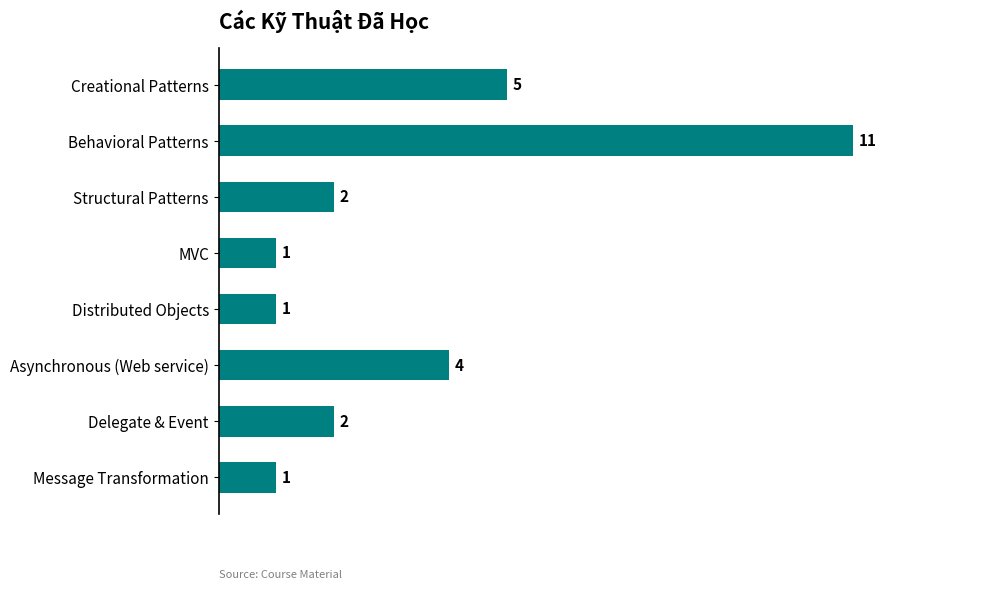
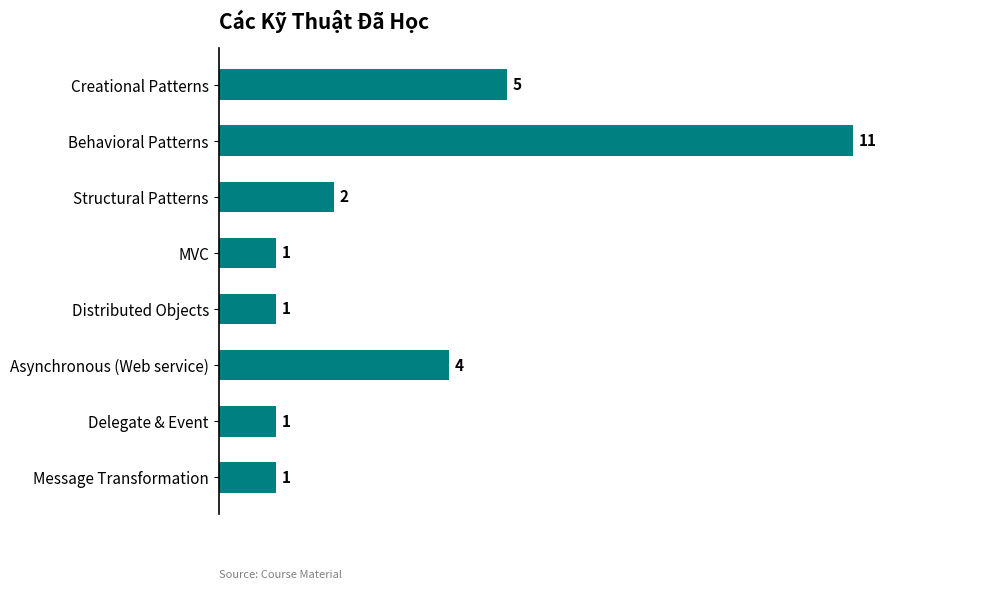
Delegate & Event: 2 -> 1
